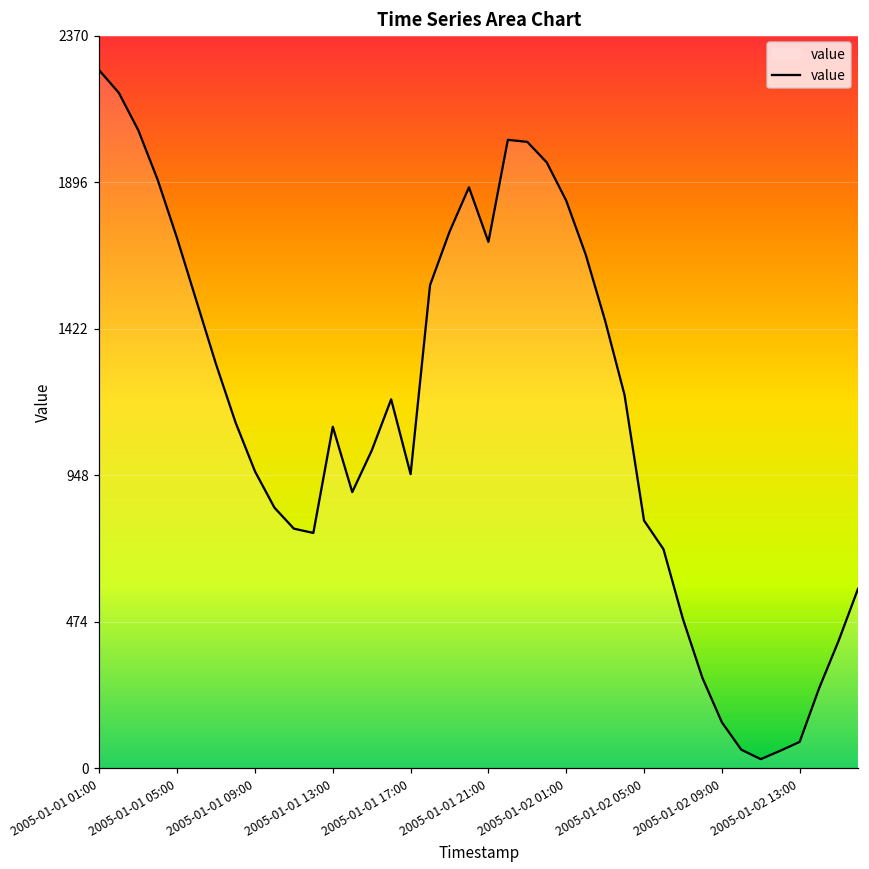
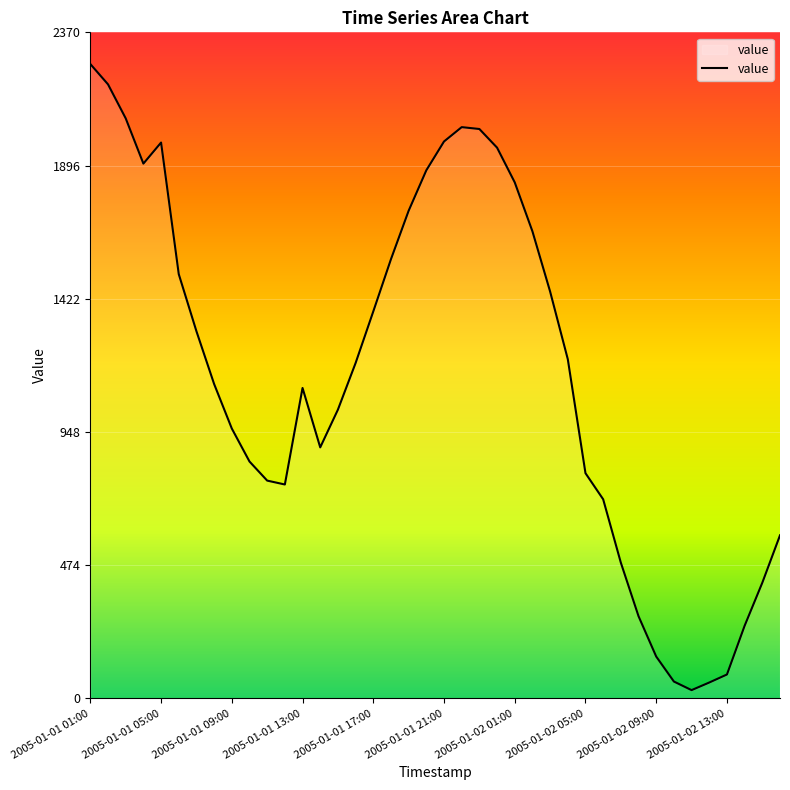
2005-01-01 05:00: 1710 -> 1980
2005-01-01 17:00: 950 -> 1380
2005-01-01 21:00: 1700 -> 1980
